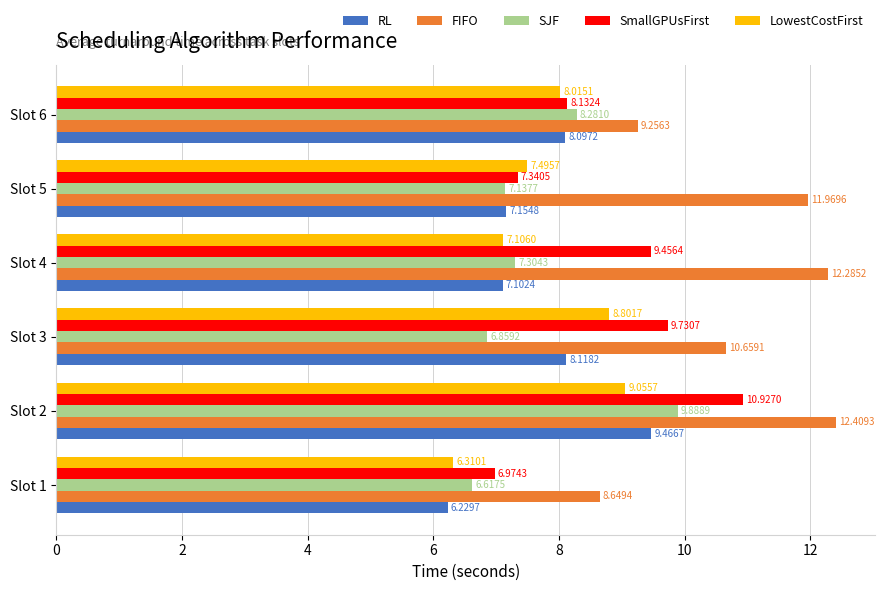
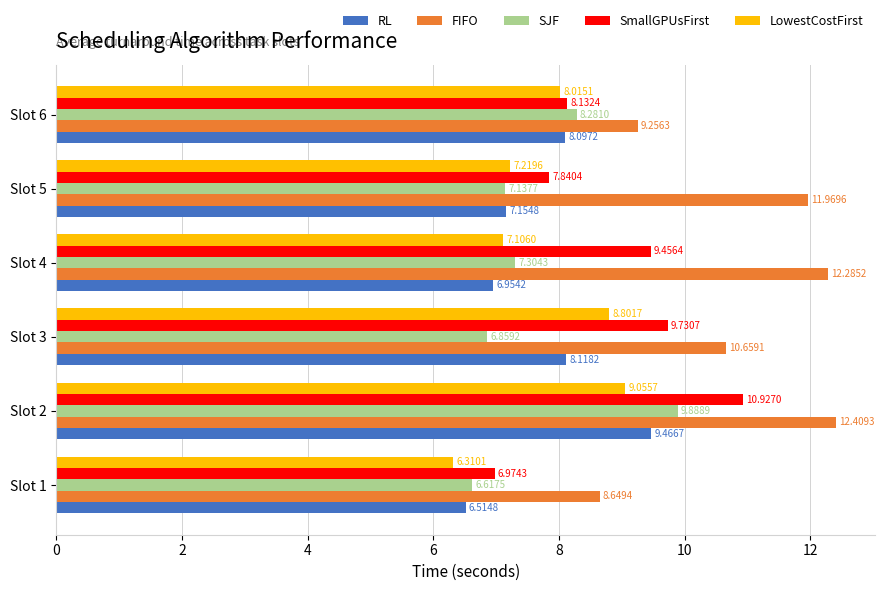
LowestCostFirst, Slot 5: 7.4957 -> 7.2196
SmallGPUsFirst, Slot 5: 7.3405 -> 7.8404
RL, Slot 4: 7.1024 -> 6.9542
RL, Slot 1: 6.2297 -> 6.5148
